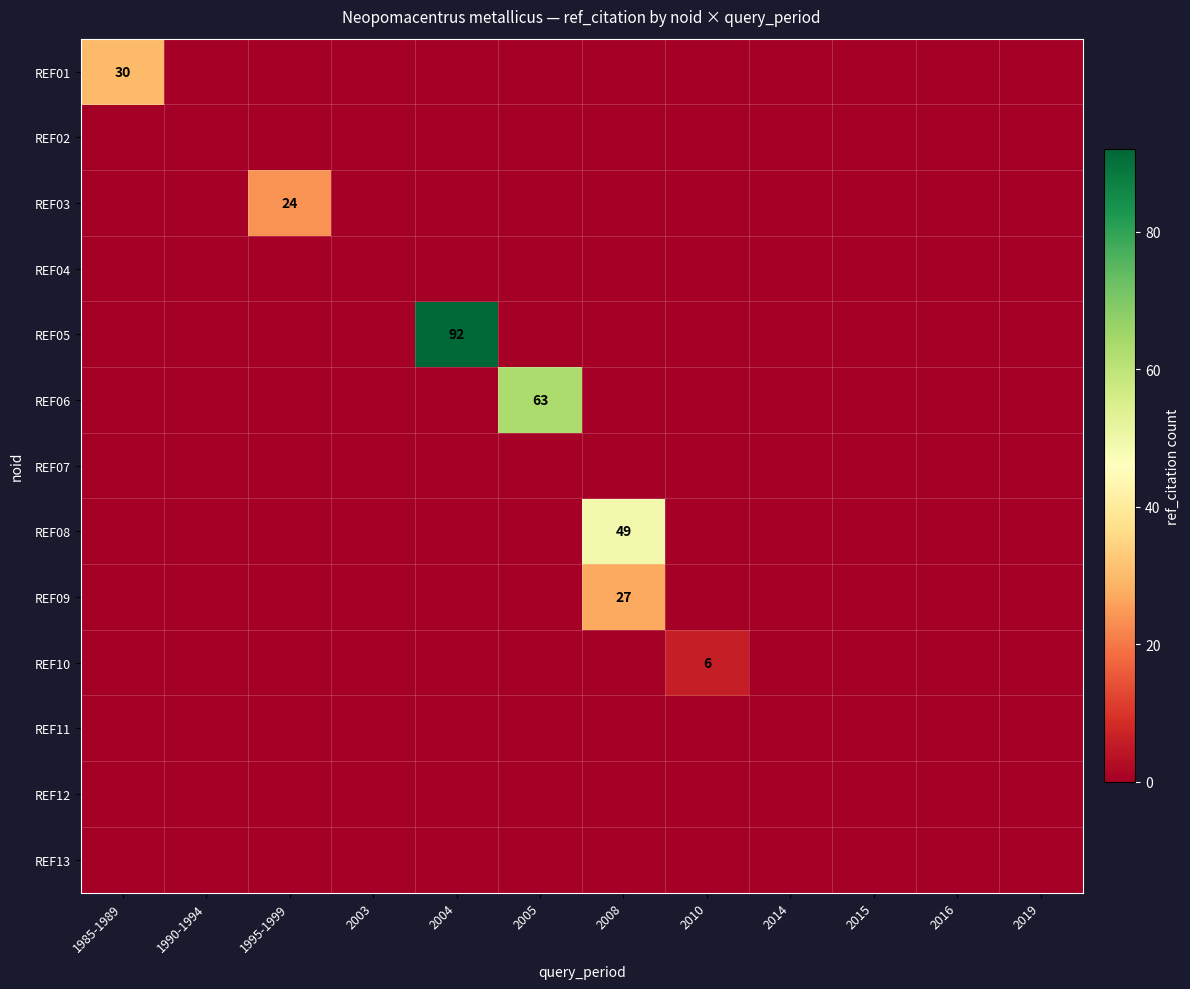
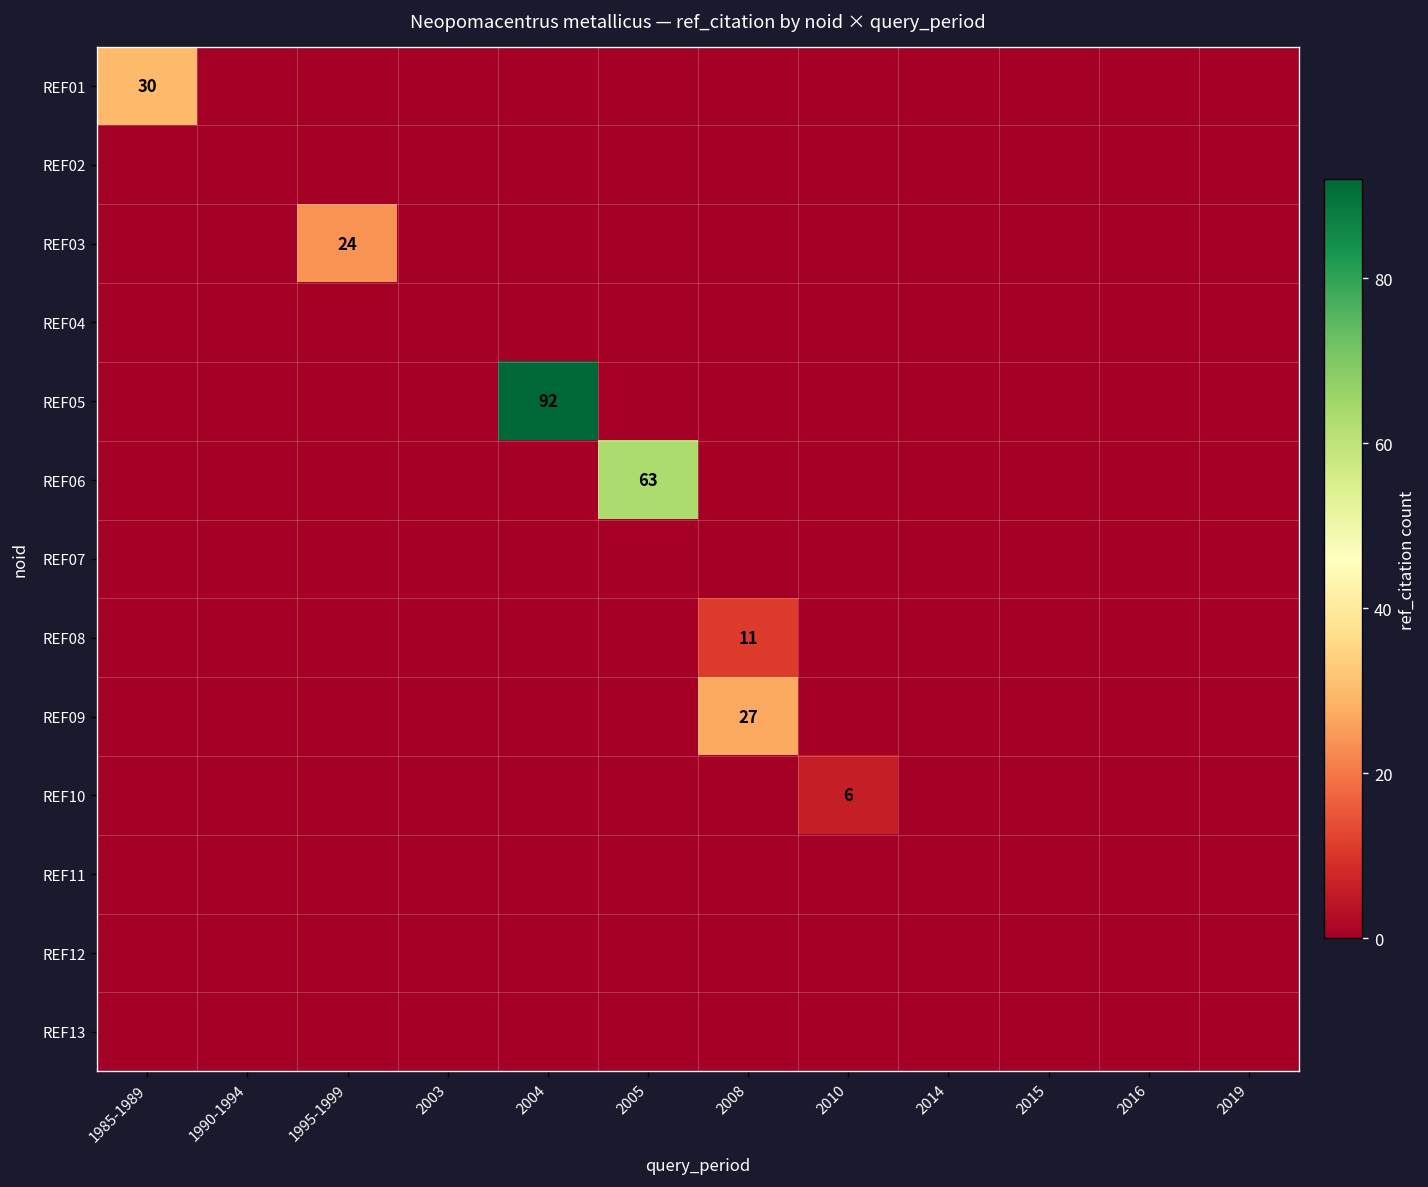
REF08, 2008: 49 -> 11
